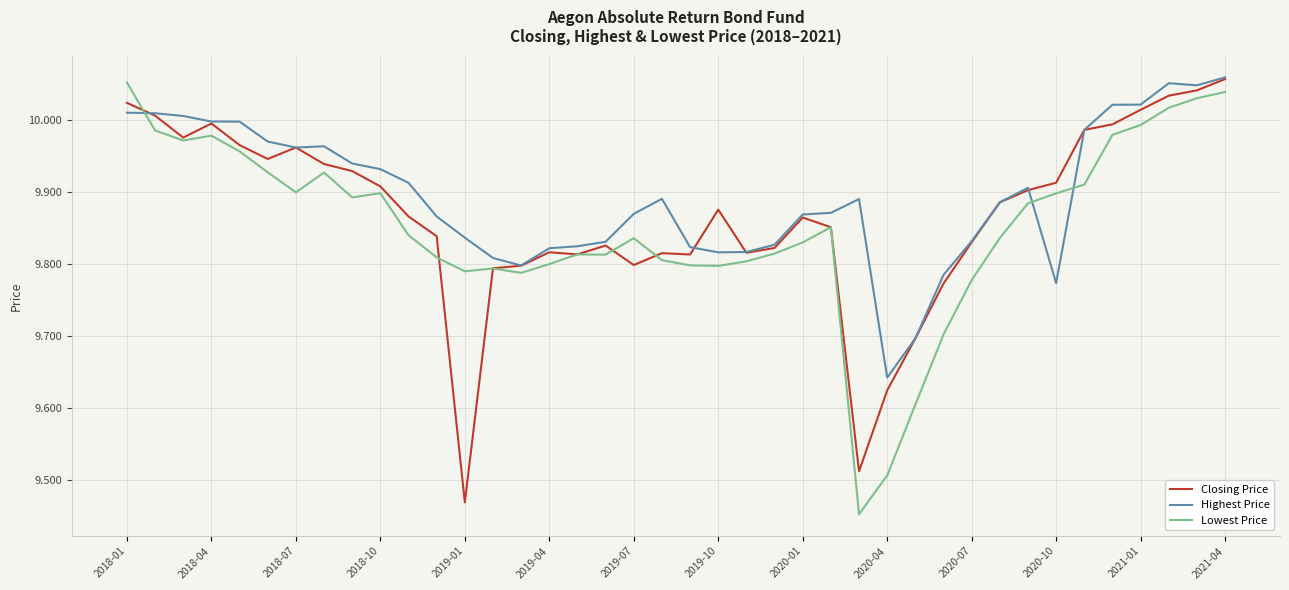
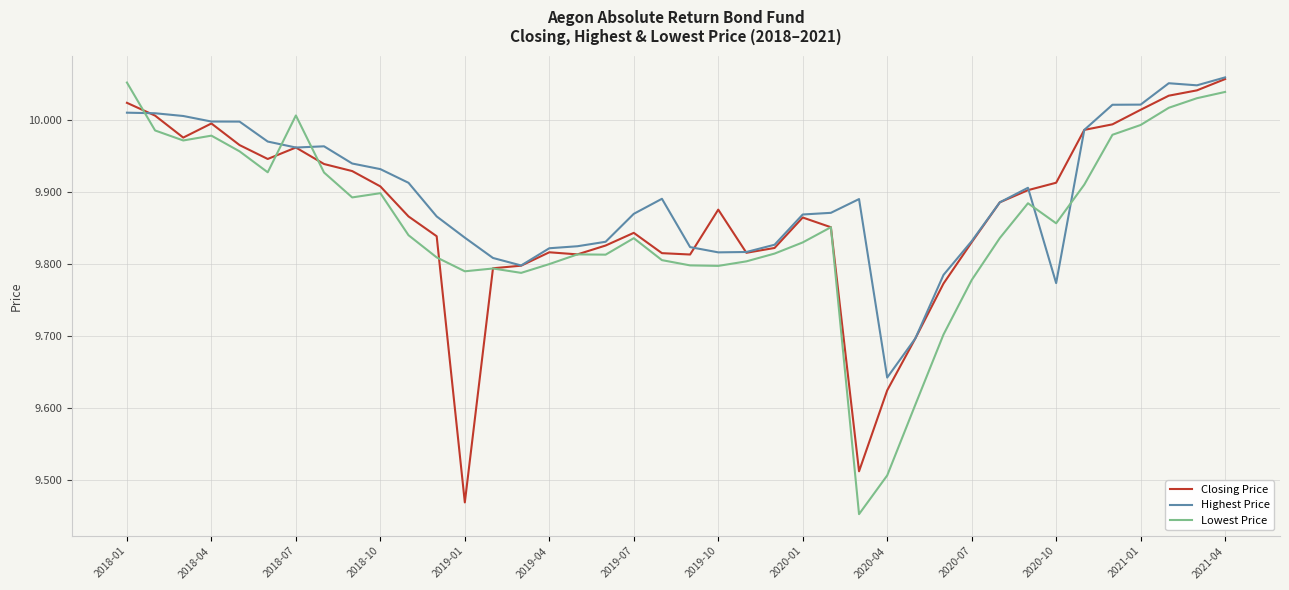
Lowest Price, 2018-07: 9.90 -> 10.01
Closing Price, 2019-07: 9.80 -> 9.84
Lowest Price, 2020-10: 9.90 -> 9.86
